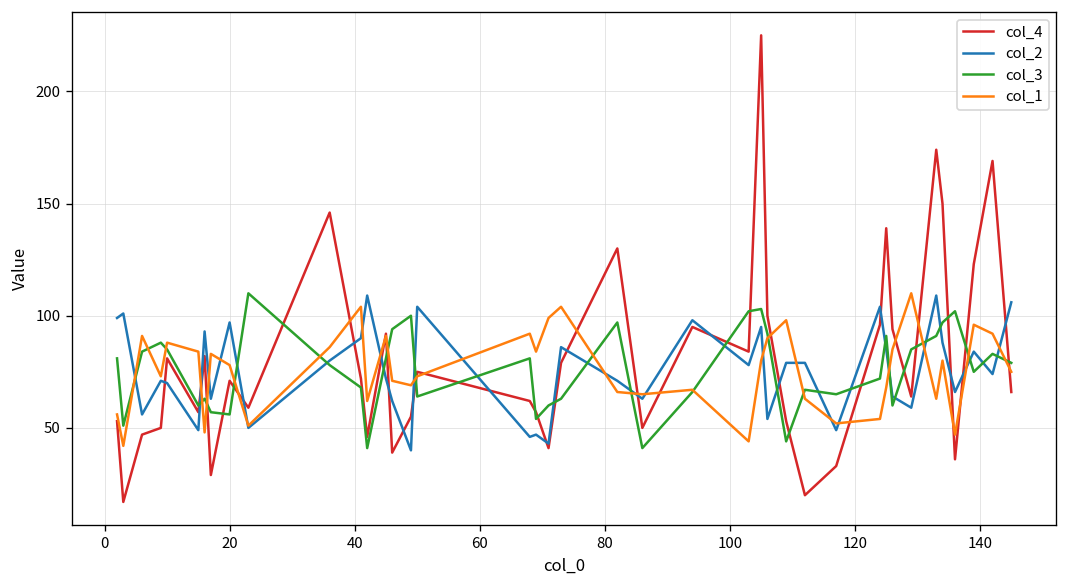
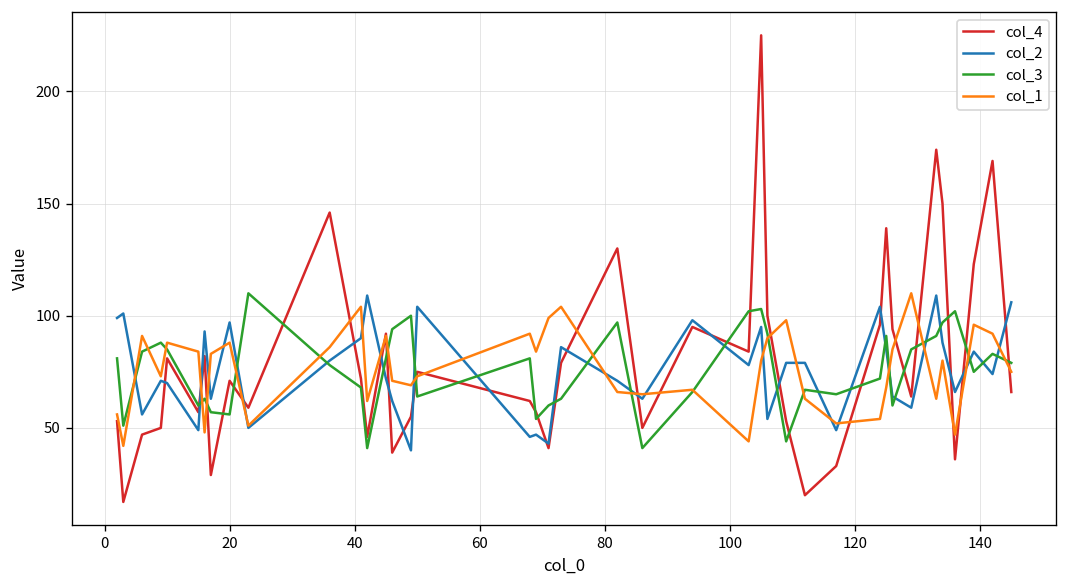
col_1, 20: 78 -> 88
